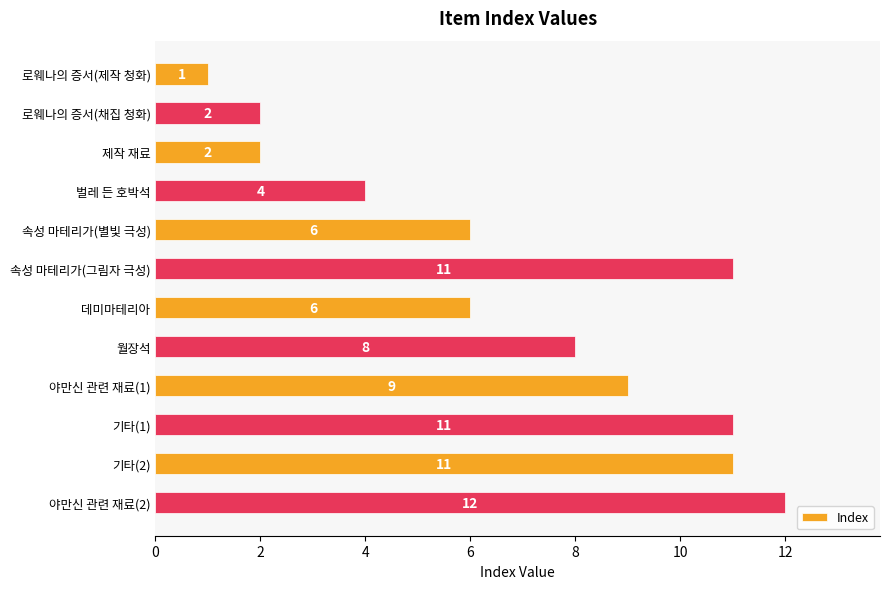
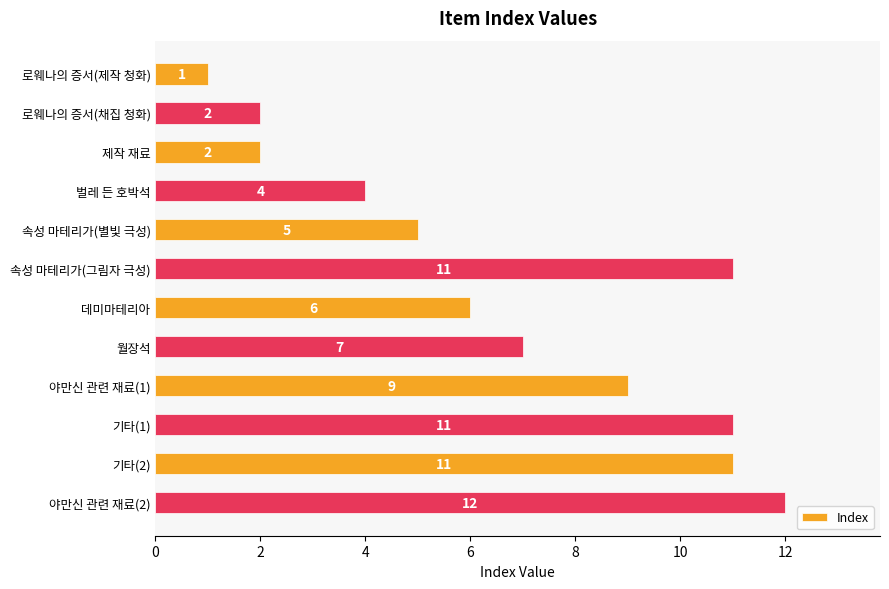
속성 마테리가(별빛 극성): 6 -> 5
월장석: 8 -> 7
